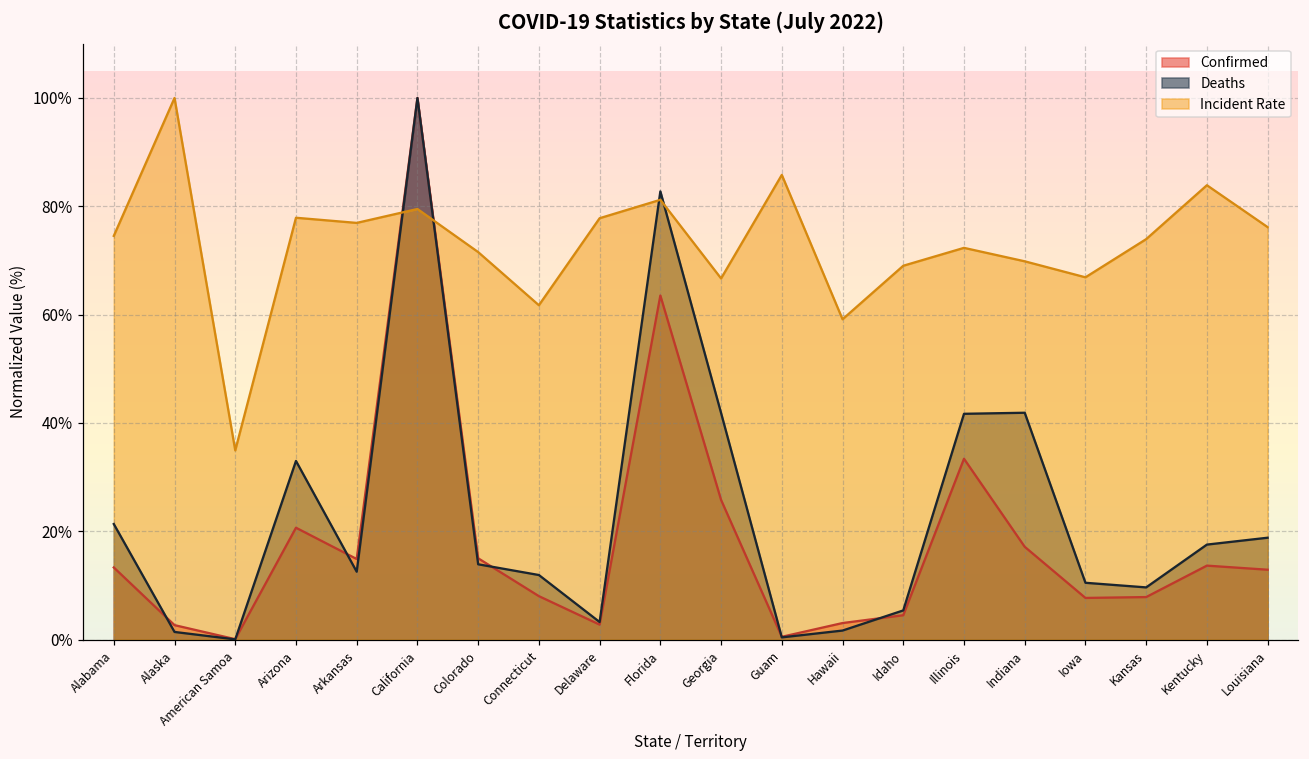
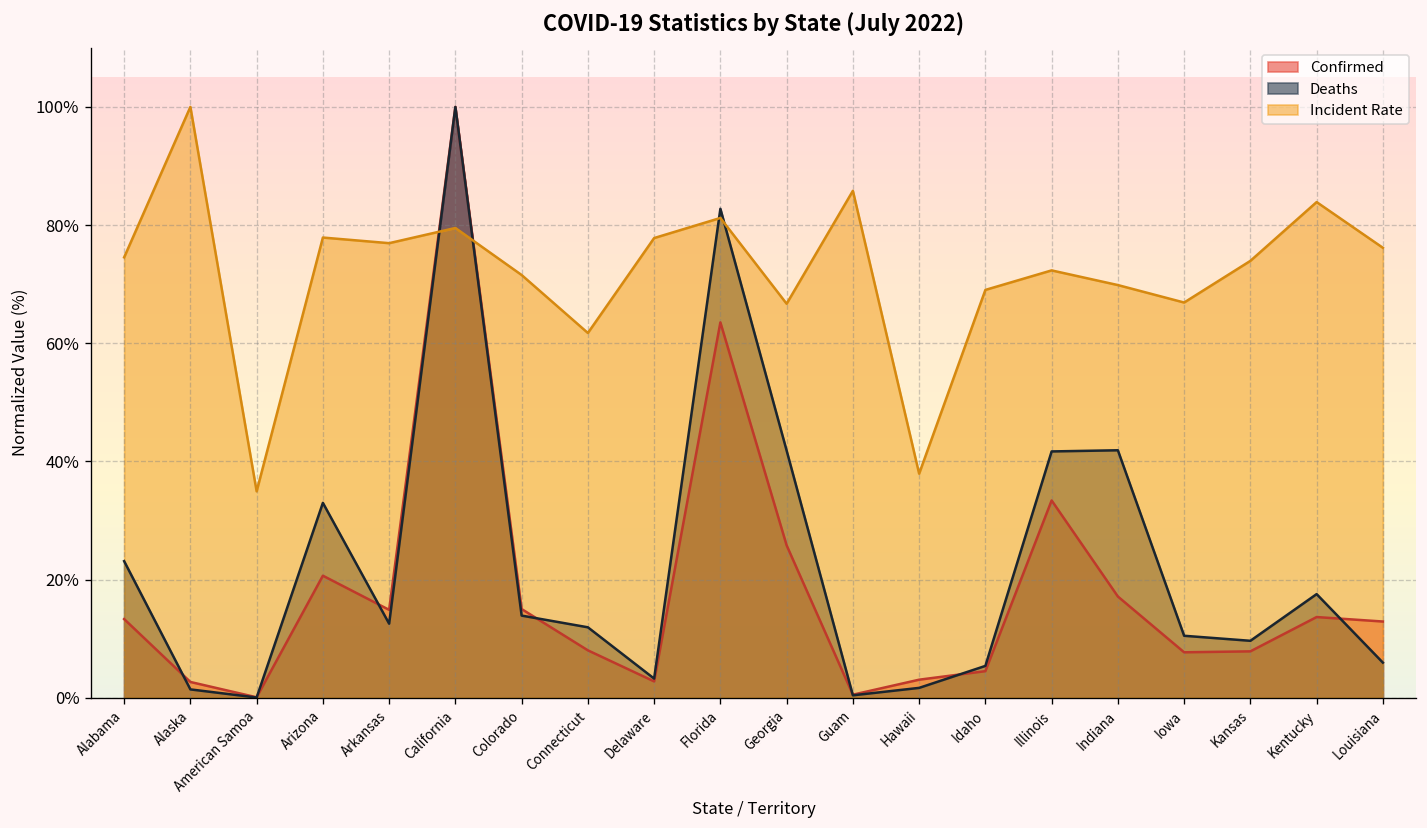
Deaths, Alabama: 21% -> 23%
Incident Rate, Hawaii: 59% -> 38%
Deaths, Louisiana: 19% -> 6%
